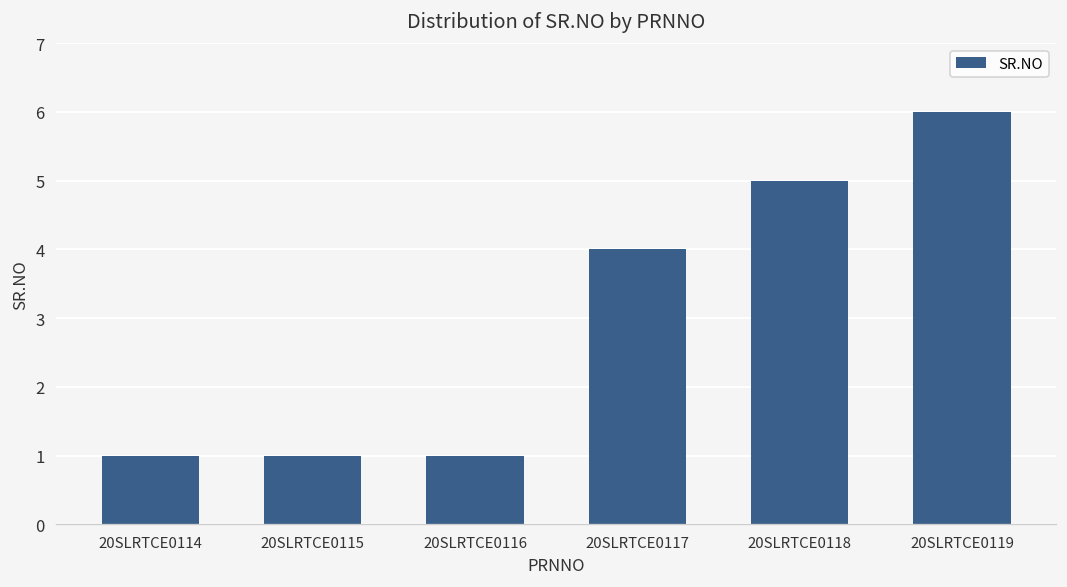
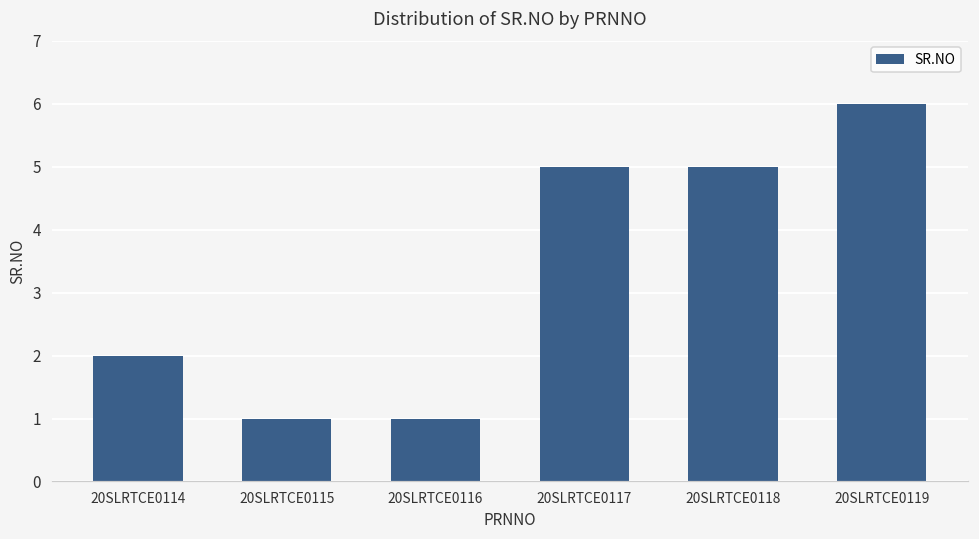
20SLRTCE0114: 1 -> 2
20SLRTCE0117: 4 -> 5
